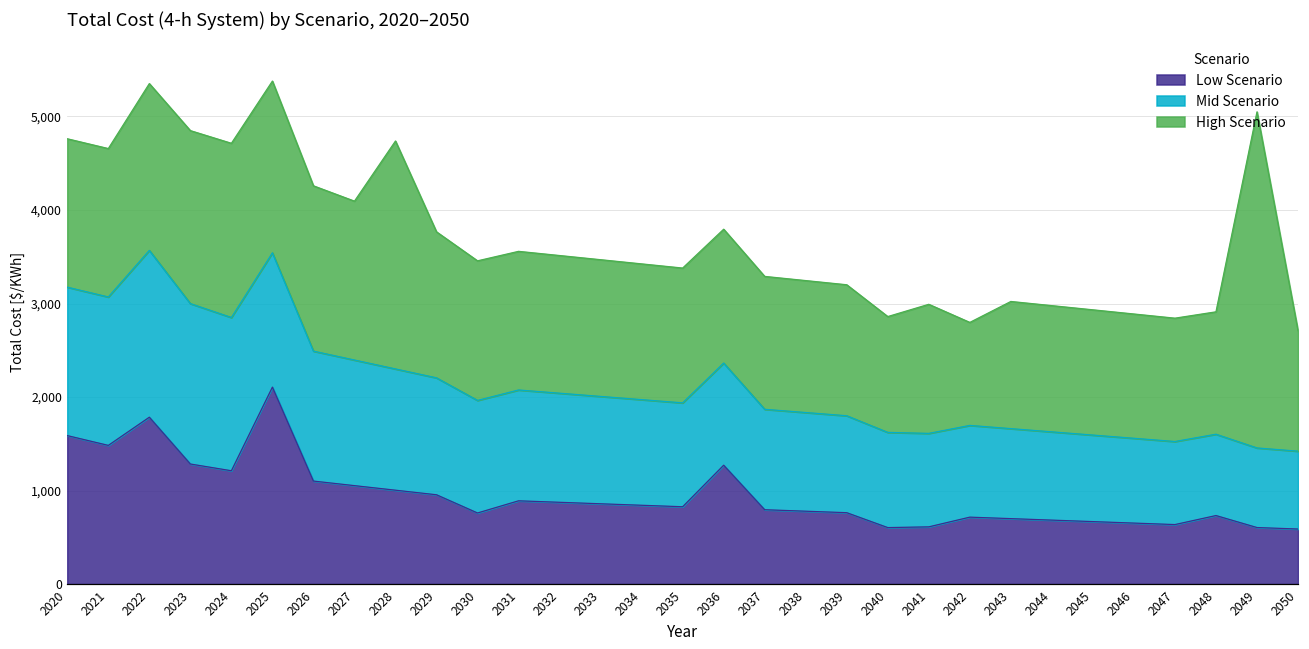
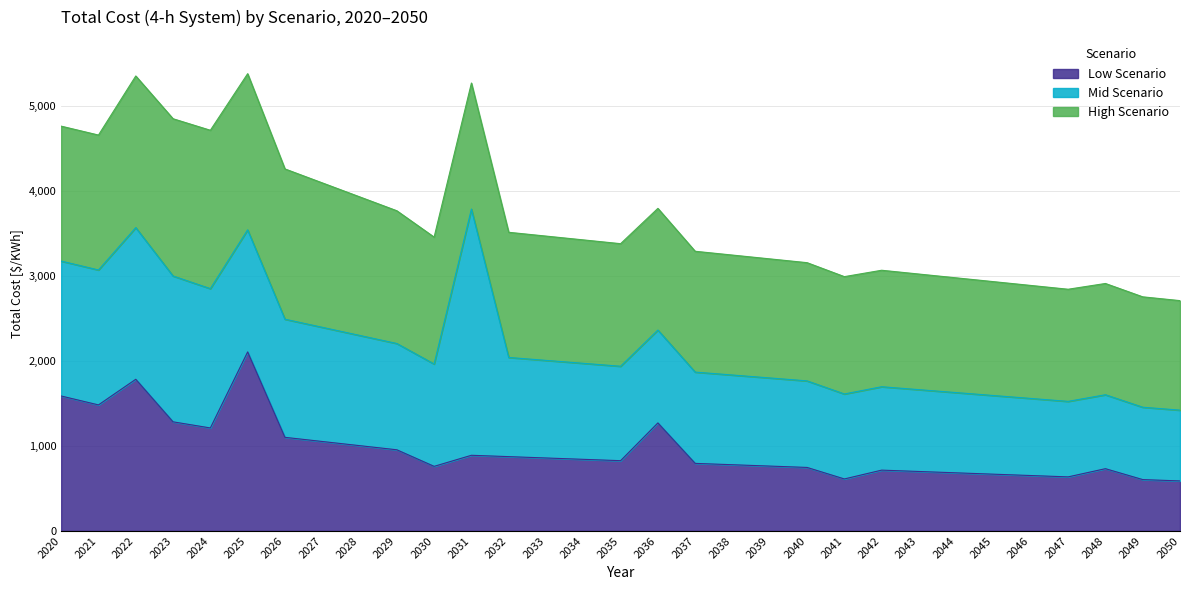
High Scenario, 2028: 2,400 -> 1,600
Mid Scenario, 2031: 1,200 -> 2,900
Low Scenario, 2040: 600 -> 700
High Scenario, 2040: 1,200 -> 1,400
High Scenario, 2042: 1,100 -> 1,400
High Scenario, 2049: 3,600 -> 1,300
